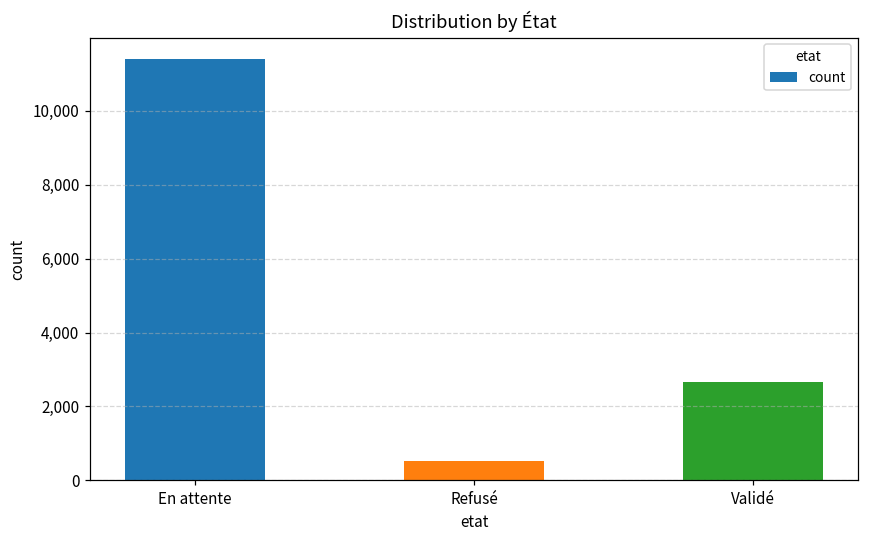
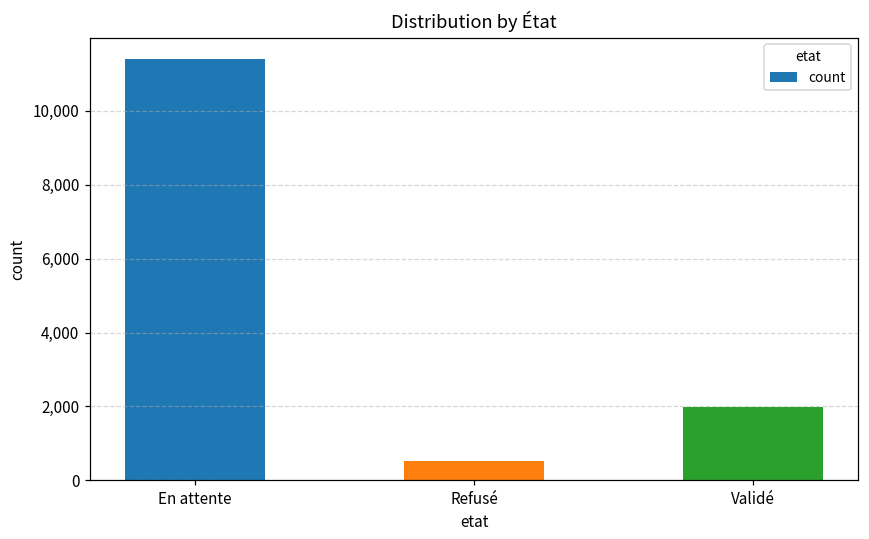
Validé: 2,700 -> 2,000
